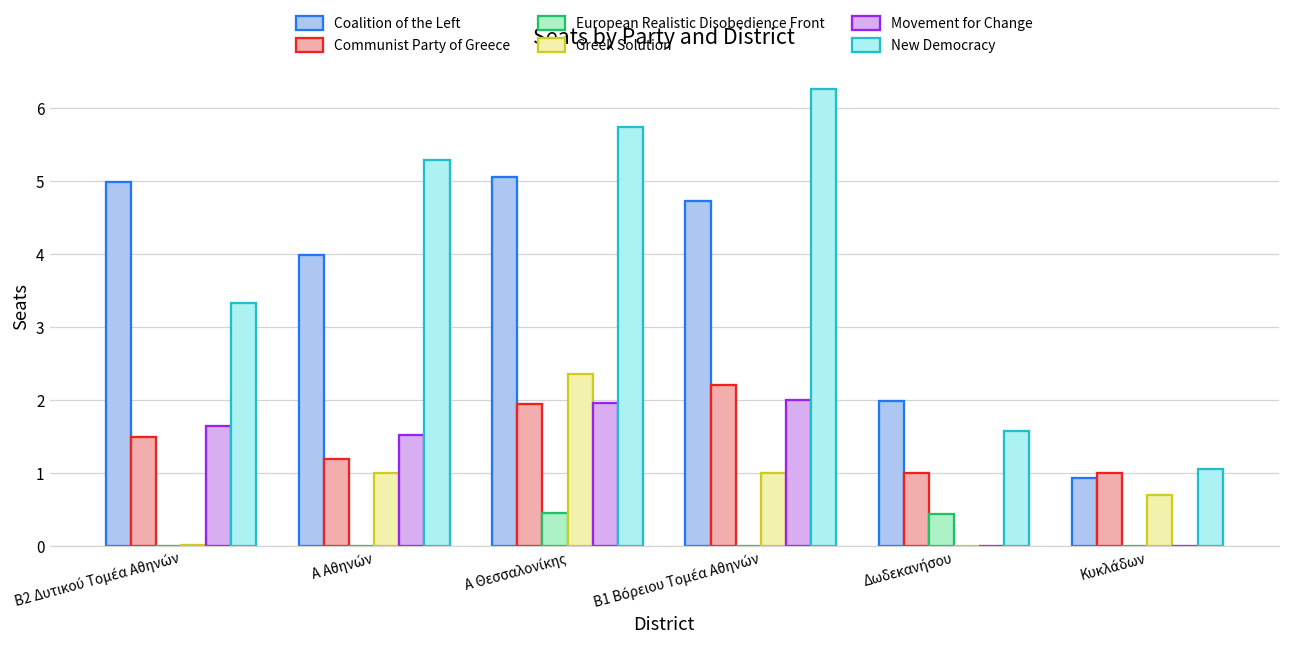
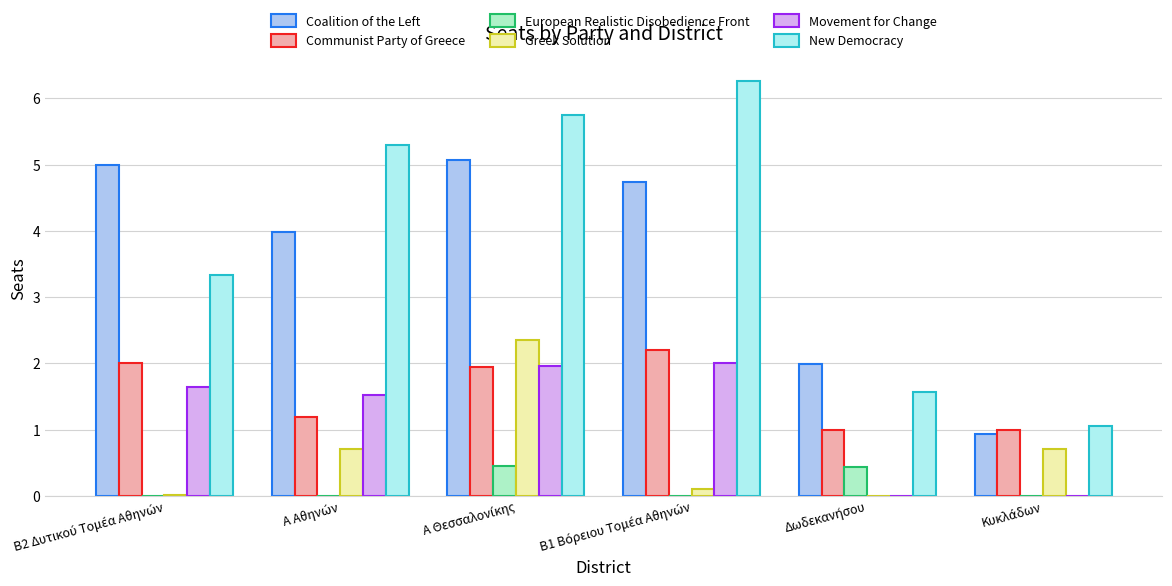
Communist Party of Greece, Β2 Δυτικού Τομέα Αθηνών: 1.5 -> 2.0
Greek Solution, Α Αθηνών: 1.0 -> 0.7
Greek Solution, Β1 Βόρειου Τομέα Αθηνών: 1.0 -> 0.1
